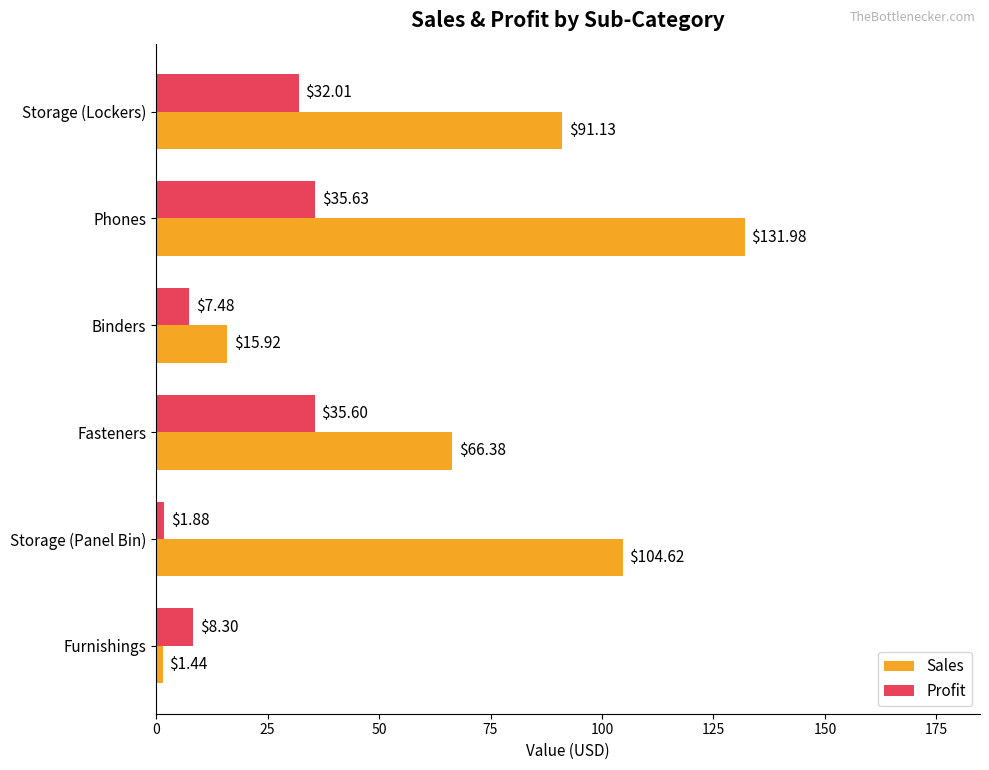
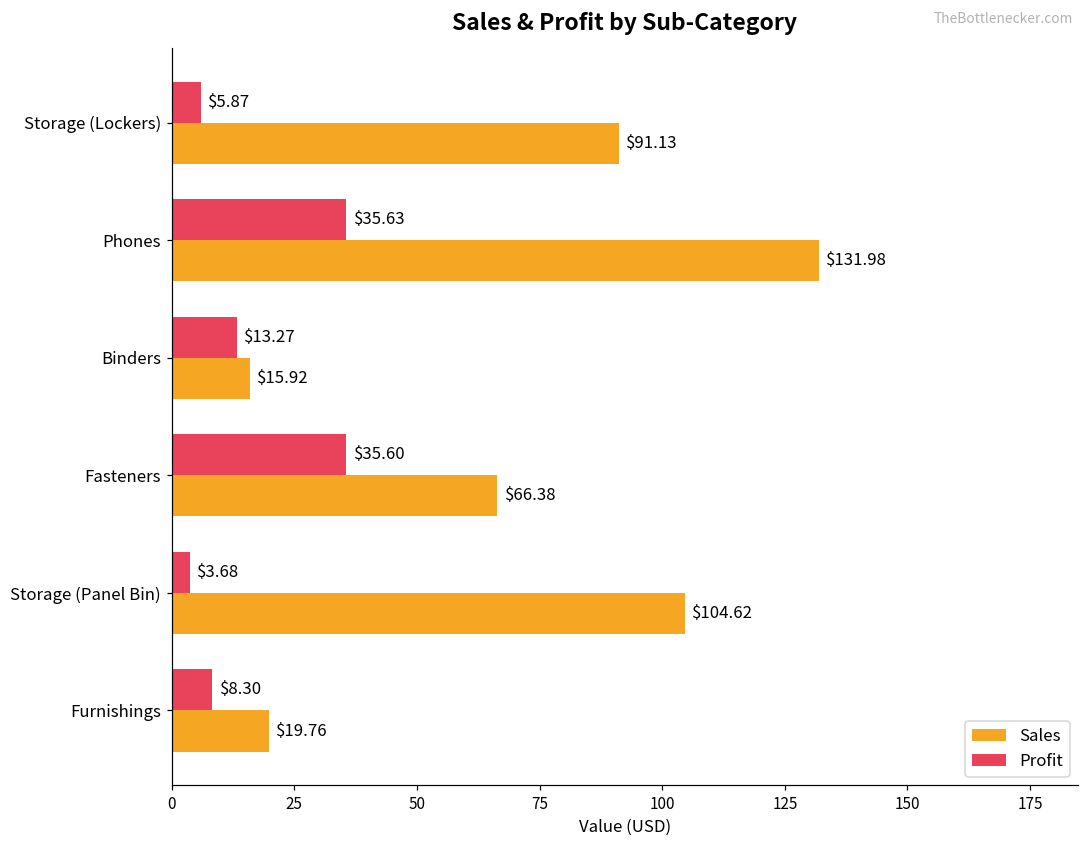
Profit, Storage (Lockers): $32.01 -> $5.87
Profit, Binders: $7.48 -> $13.27
Profit, Storage (Panel Bin): $1.88 -> $3.68
Sales, Furnishings: $1.44 -> $19.76
